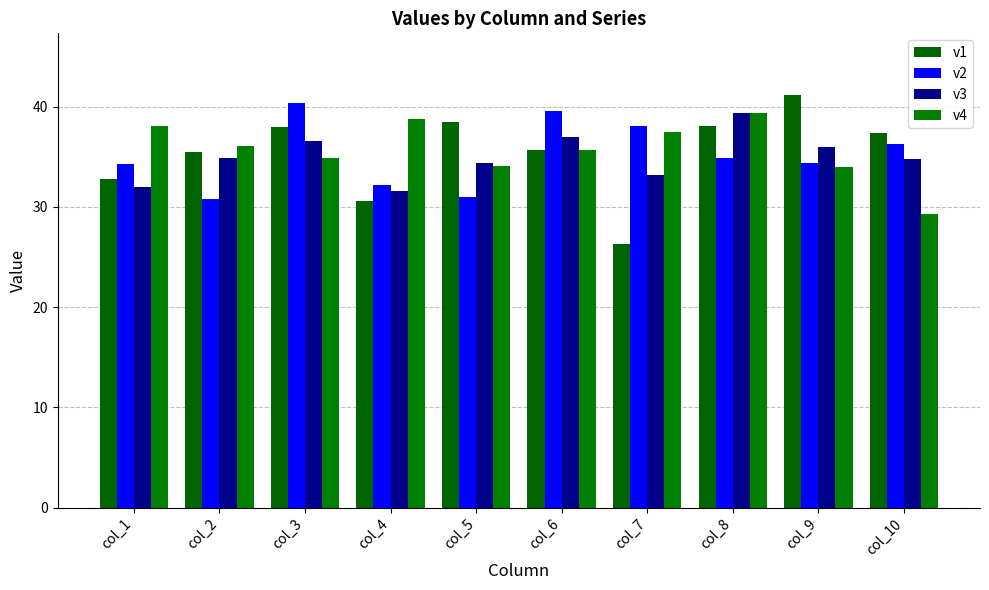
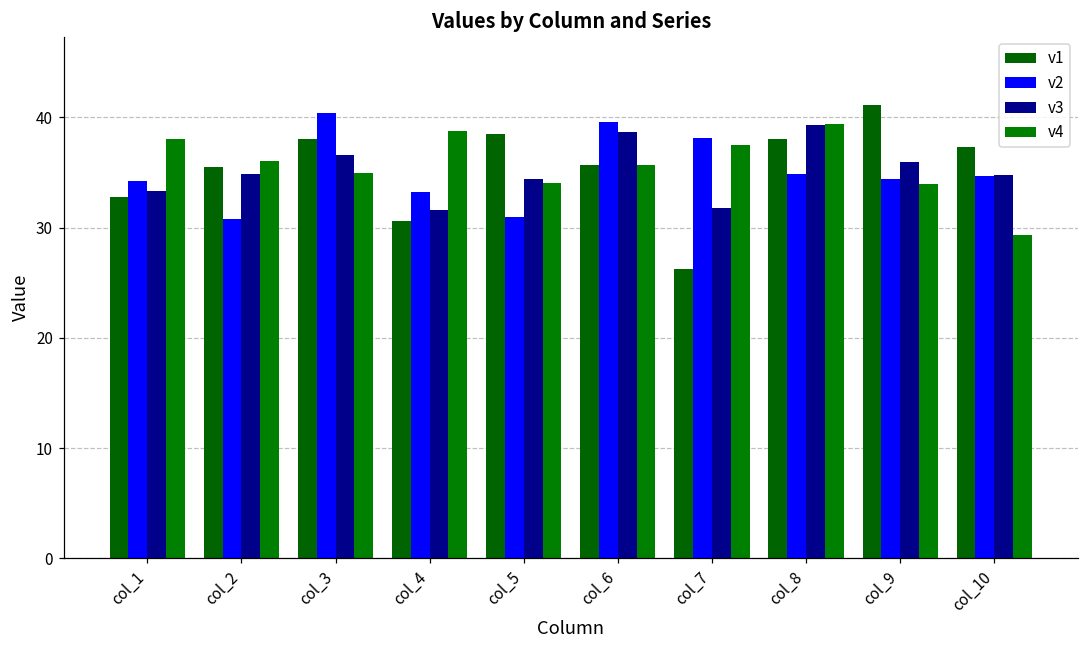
v3, col_1: 32.0 -> 33.3
v2, col_4: 32.2 -> 33.2
v3, col_6: 37.0 -> 38.7
v3, col_7: 33.2 -> 31.8
v2, col_10: 36.3 -> 34.6
